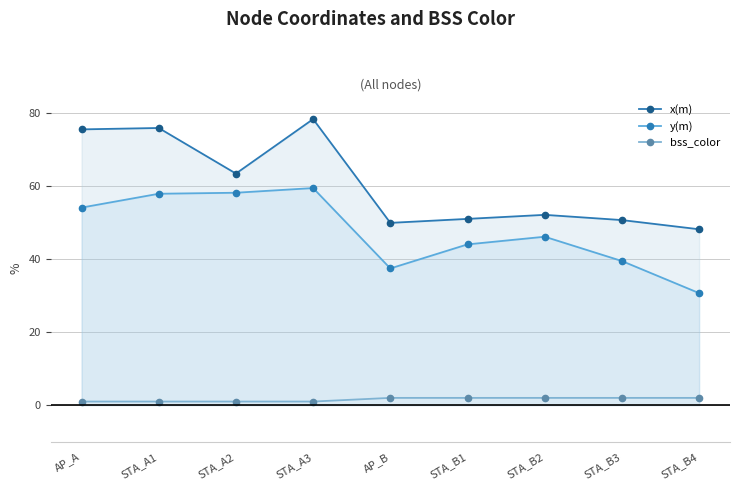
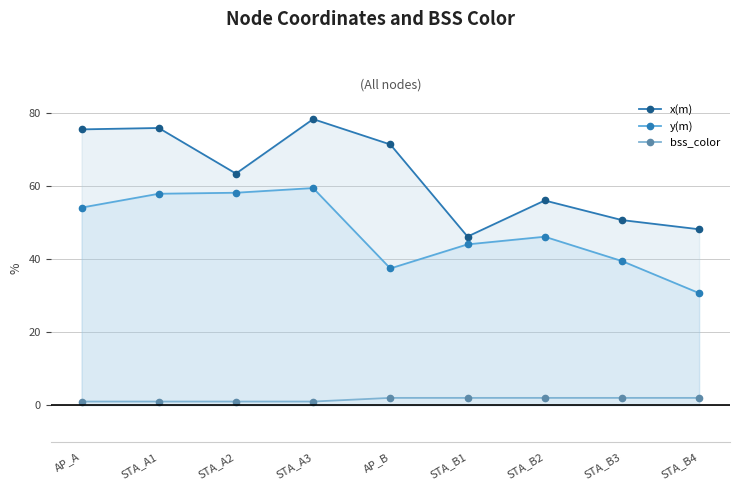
x(m), AP_B: 50 -> 71
x(m), STA_B1: 51 -> 46
x(m), STA_B2: 52 -> 56
